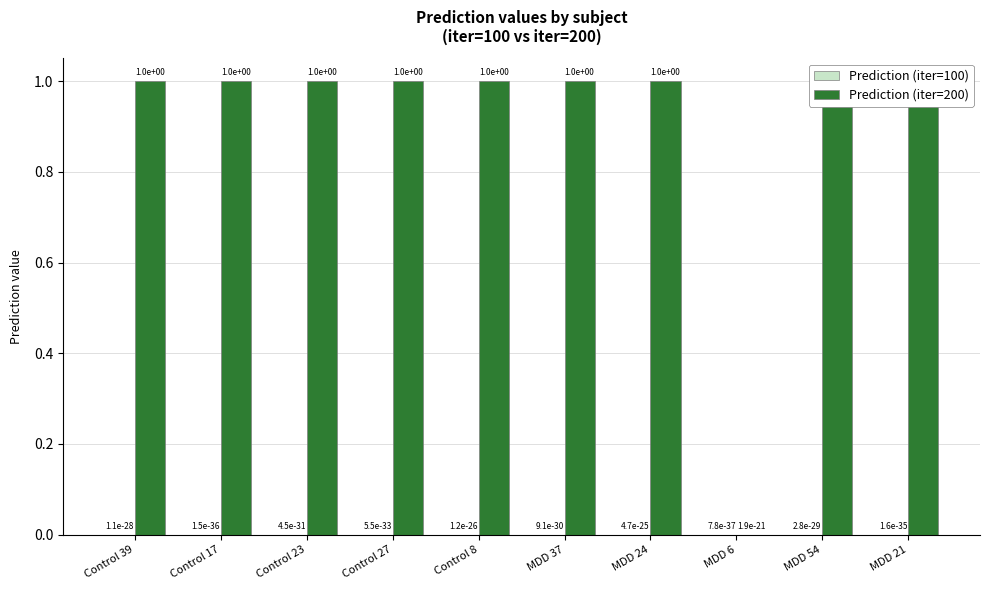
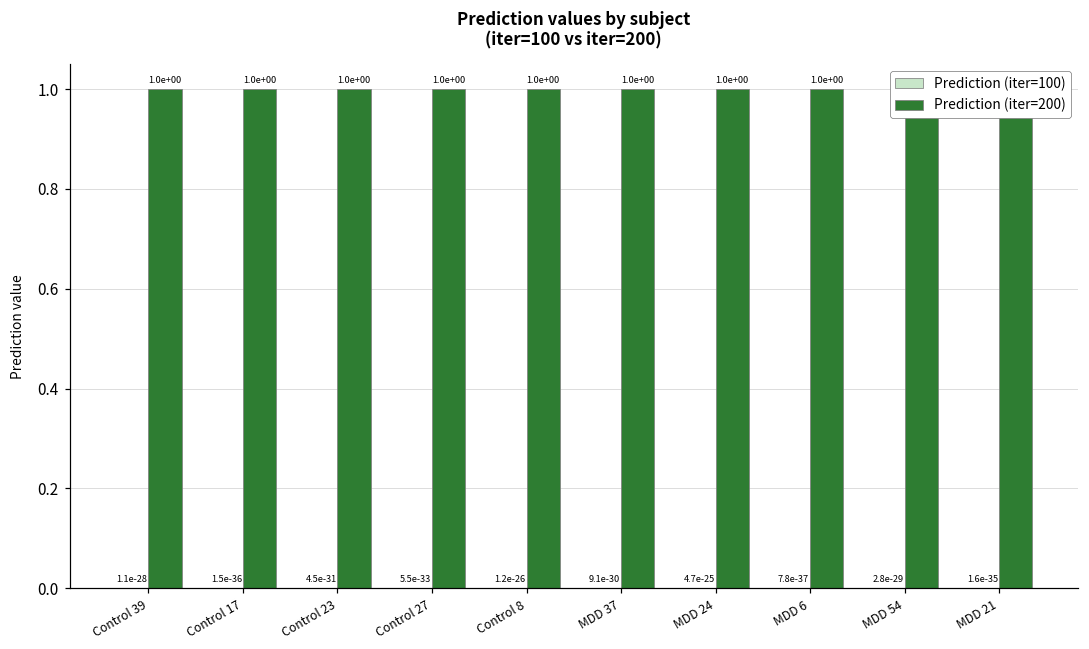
Prediction (iter=200), MDD 6: 1.9e-21 -> 1.0e+00
